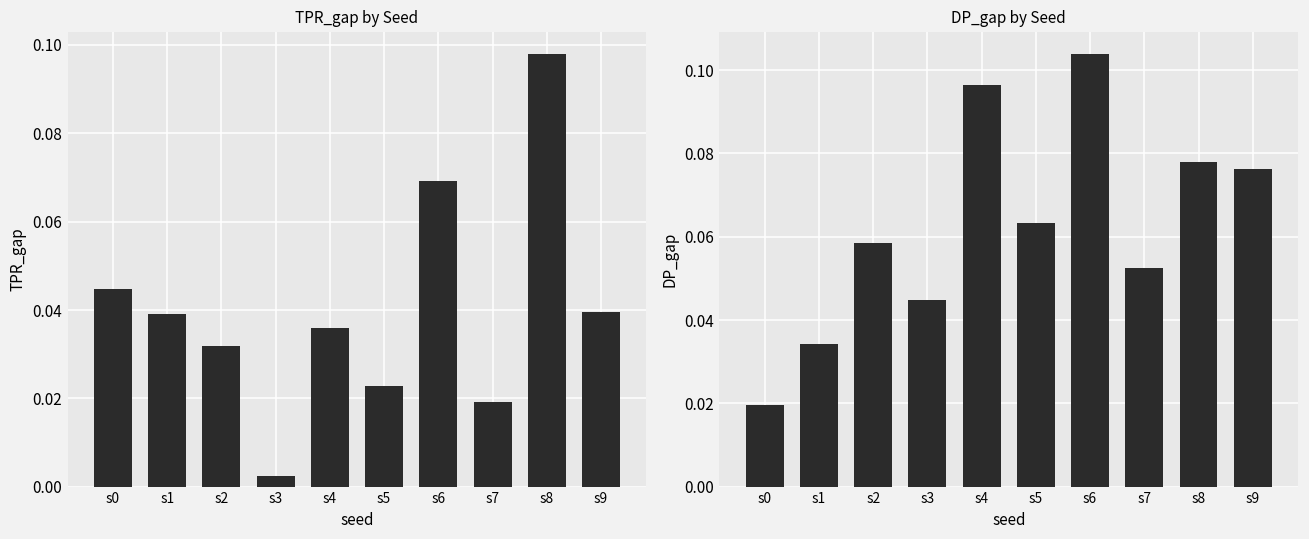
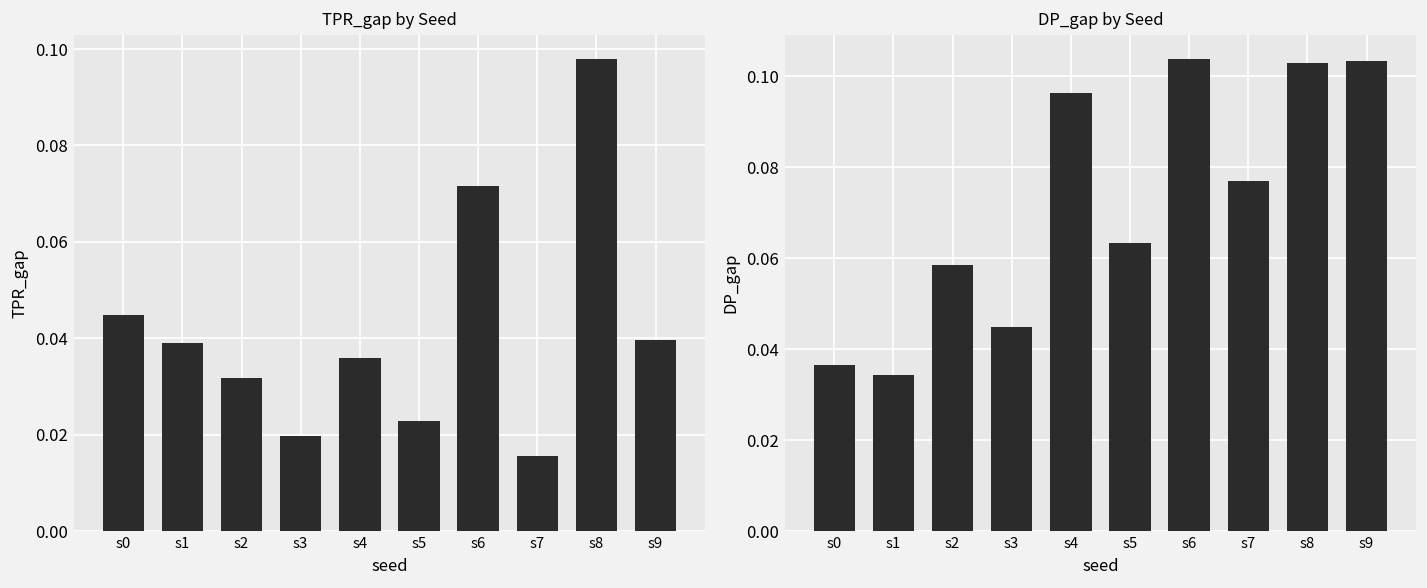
TPR_gap by Seed, s3: 0.003 -> 0.020
TPR_gap by Seed, s6: 0.069 -> 0.072
TPR_gap by Seed, s7: 0.019 -> 0.016
DP_gap by Seed, s0: 0.020 -> 0.037
DP_gap by Seed, s7: 0.052 -> 0.077
DP_gap by Seed, s8: 0.078 -> 0.103
DP_gap by Seed, s9: 0.076 -> 0.103
